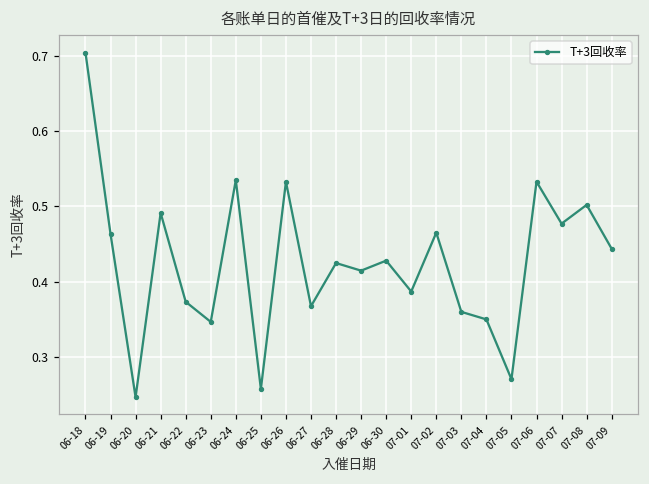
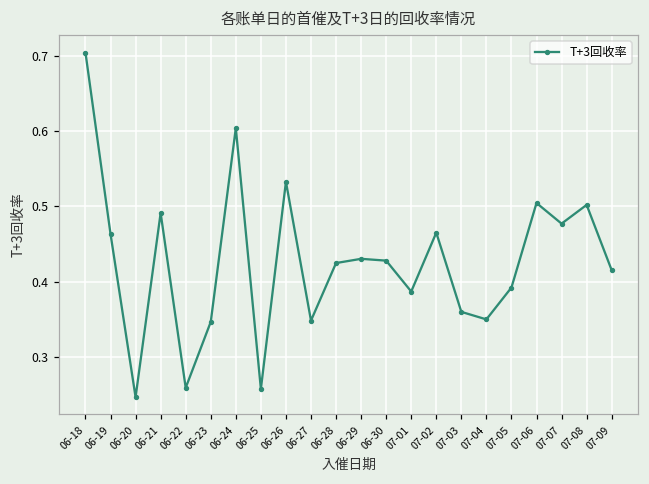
06-22: 0.37 -> 0.26
06-24: 0.54 -> 0.60
06-27: 0.37 -> 0.35
06-29: 0.41 -> 0.43
07-05: 0.27 -> 0.39
07-06: 0.53 -> 0.50
07-09: 0.44 -> 0.42
